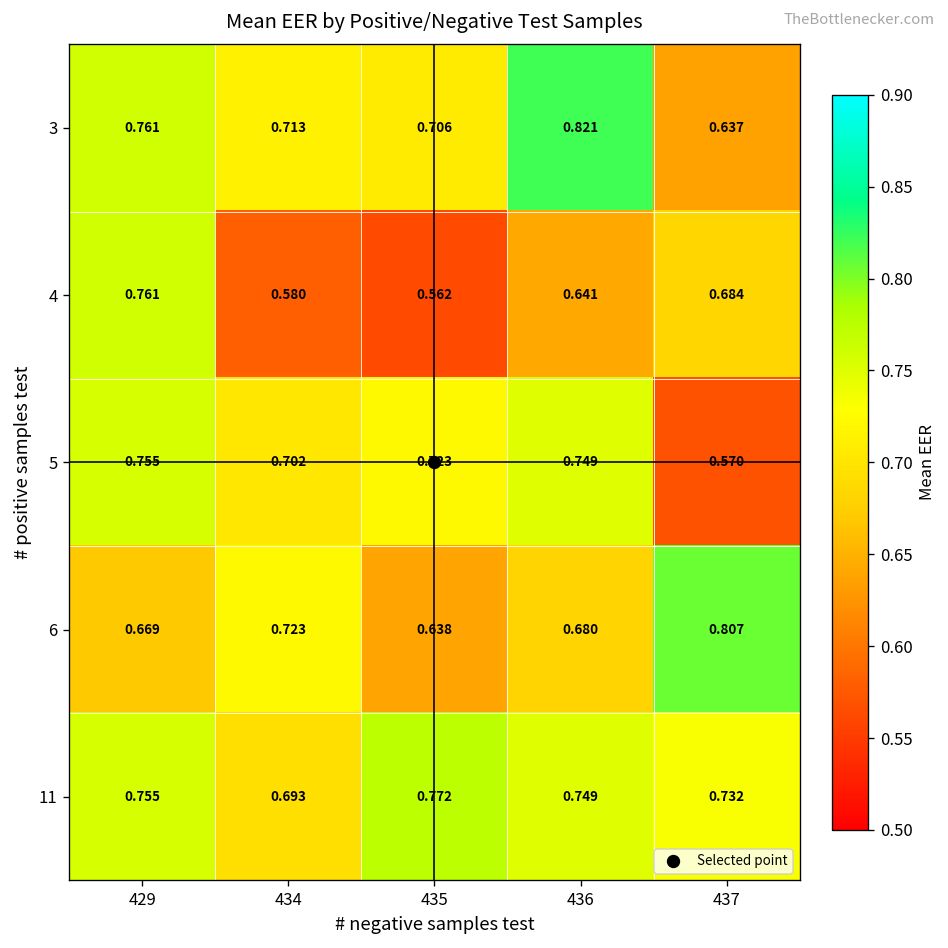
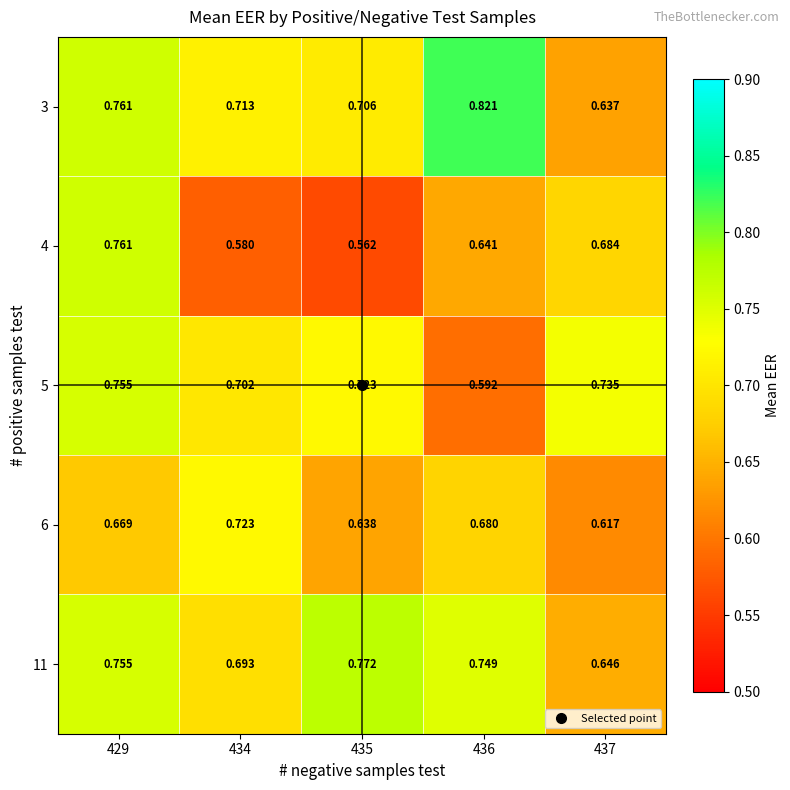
5, 436: 0.749 -> 0.592
5, 437: 0.570 -> 0.735
6, 437: 0.807 -> 0.617
11, 437: 0.732 -> 0.646
